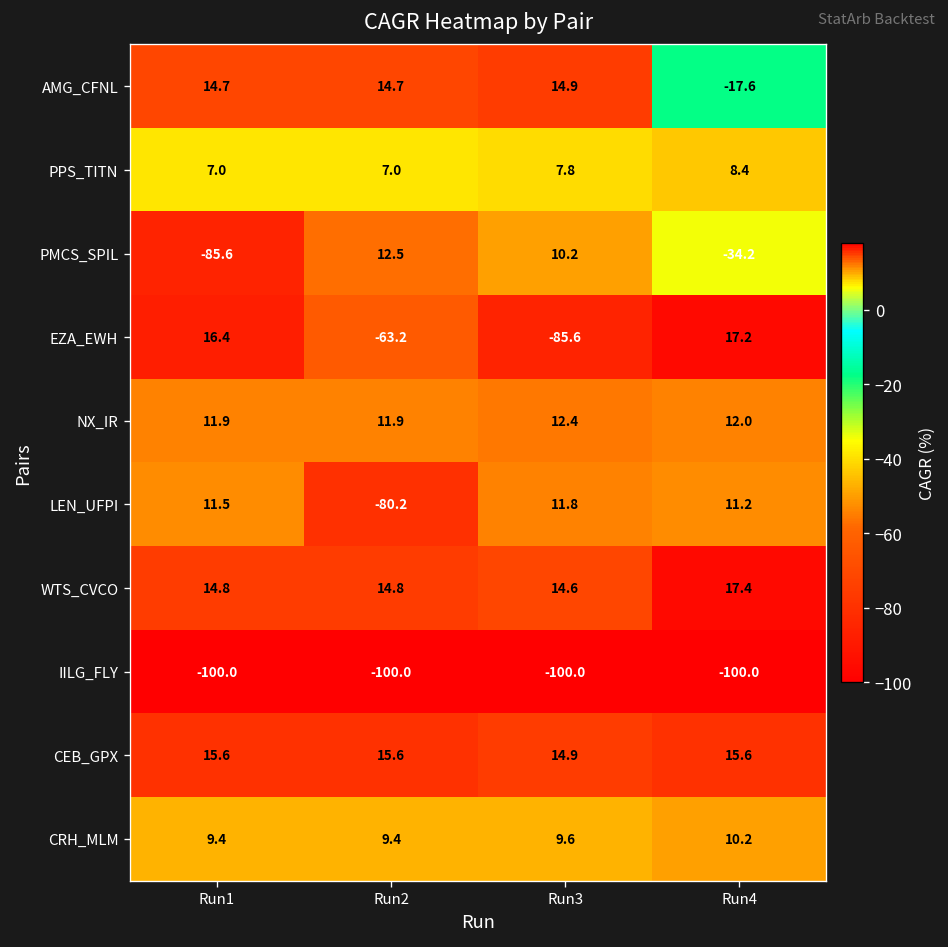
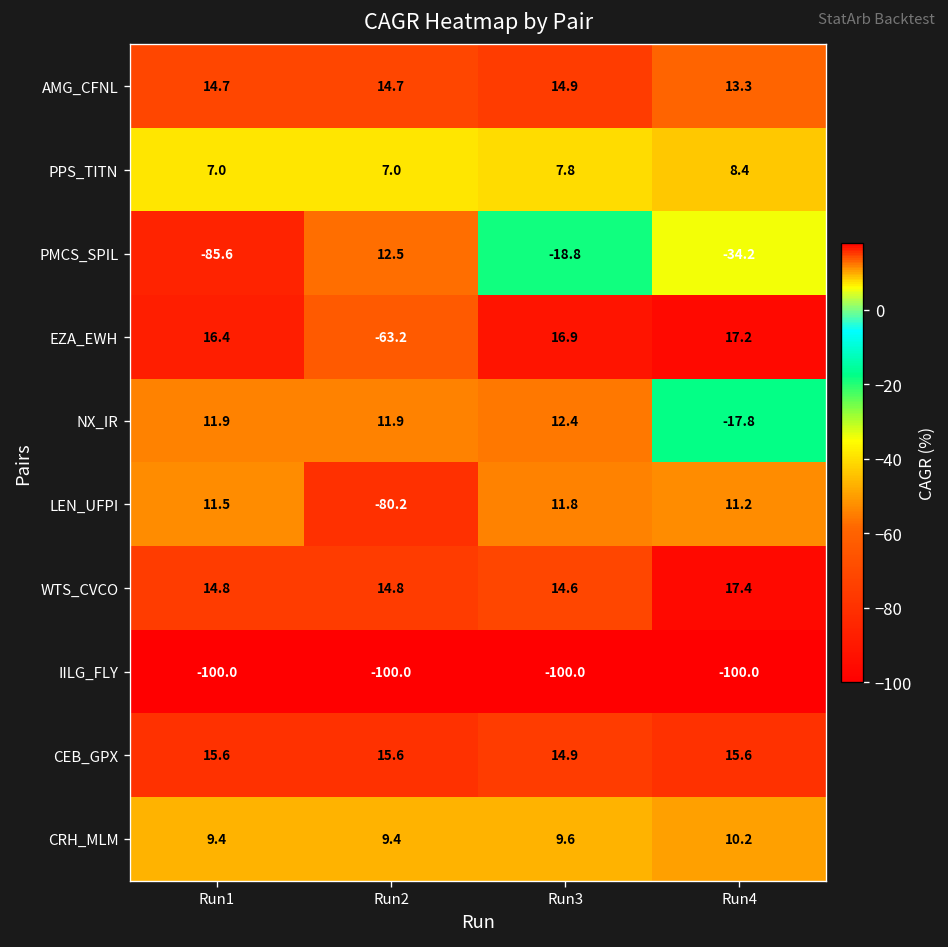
AMG_CFNL, Run4: -17.6 -> 13.3
PMCS_SPIL, Run3: 10.2 -> -18.8
EZA_EWH, Run3: -85.6 -> 16.9
NX_IR, Run4: 12.0 -> -17.8
